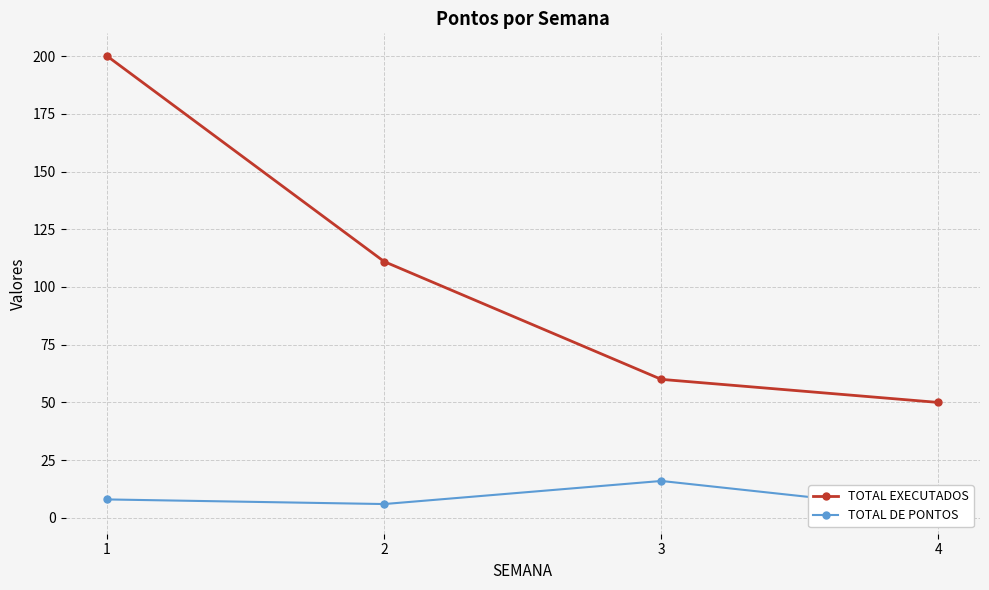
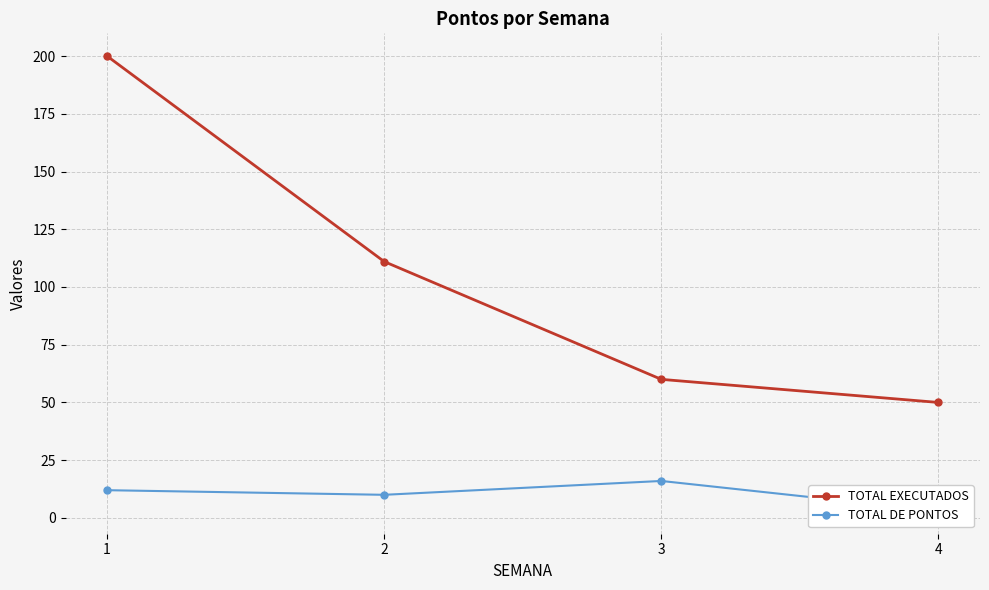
TOTAL DE PONTOS, 1: 8 -> 12
TOTAL DE PONTOS, 2: 6 -> 10
